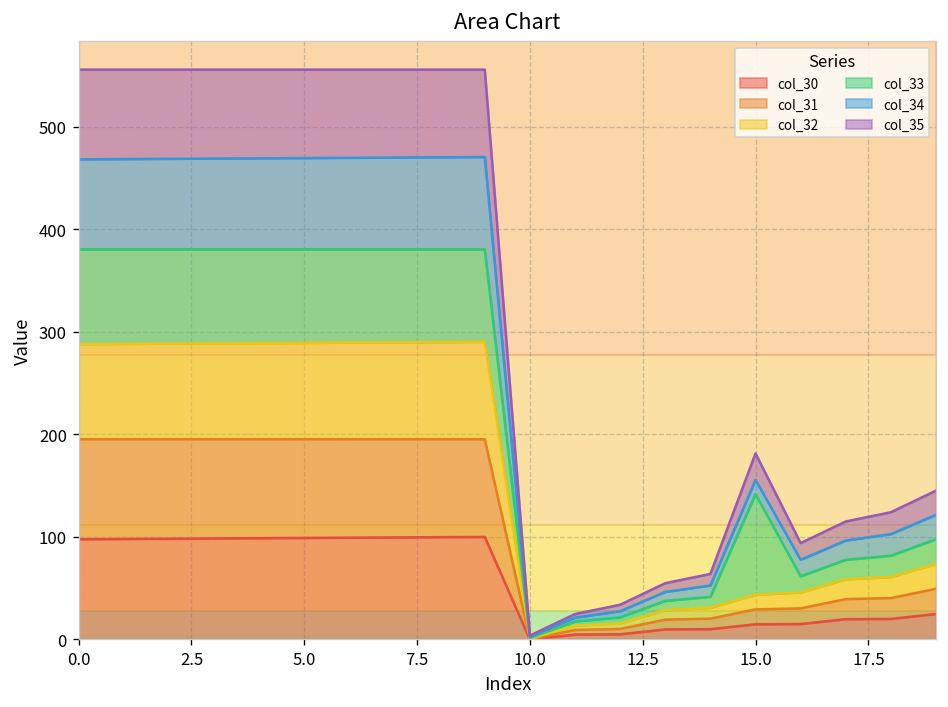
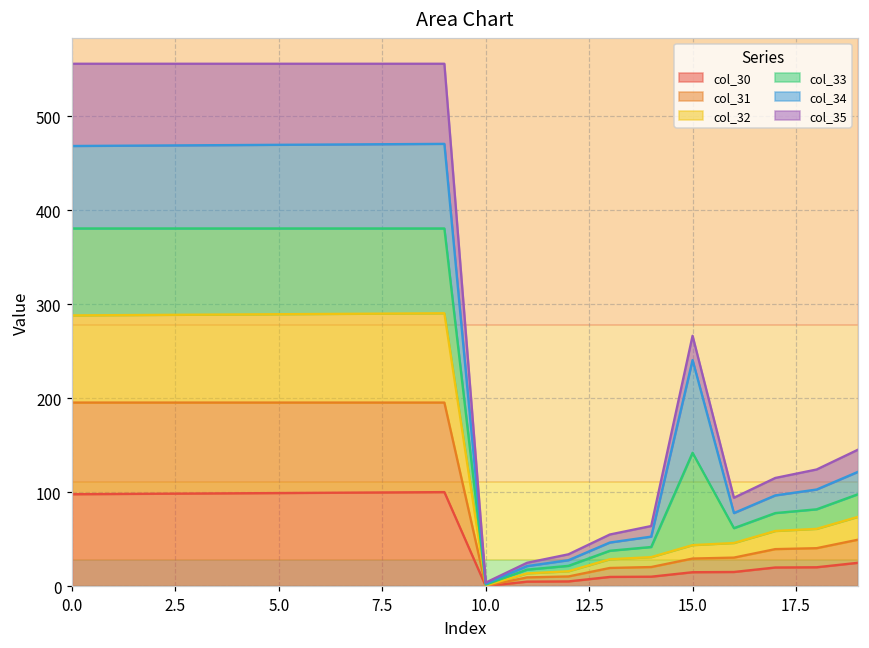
col_34, 15.0: 10 -> 100
